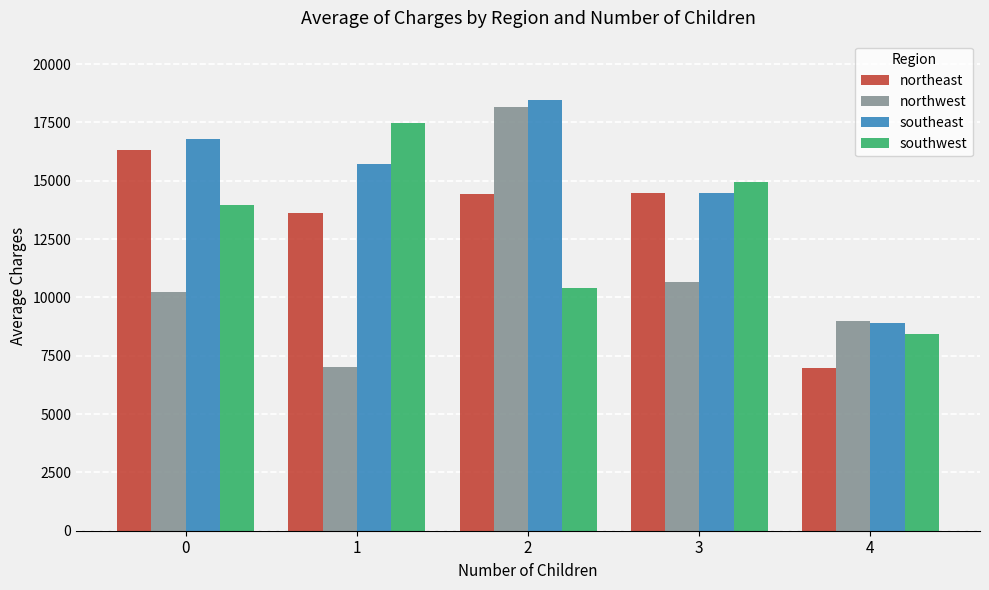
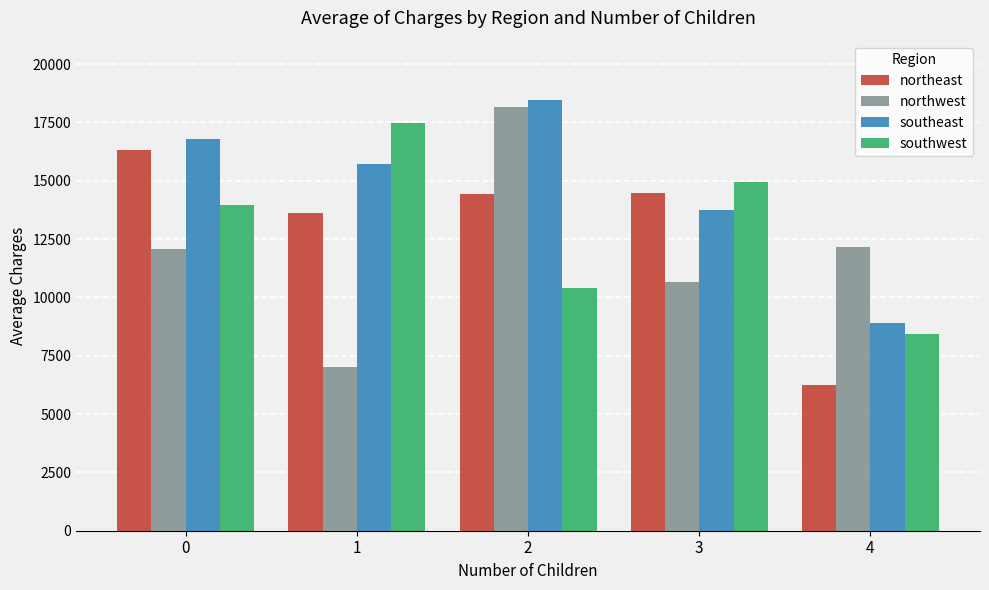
northwest, 0: 10200 -> 12100
southeast, 3: 14500 -> 13700
northeast, 4: 7000 -> 6200
northwest, 4: 9000 -> 12200
